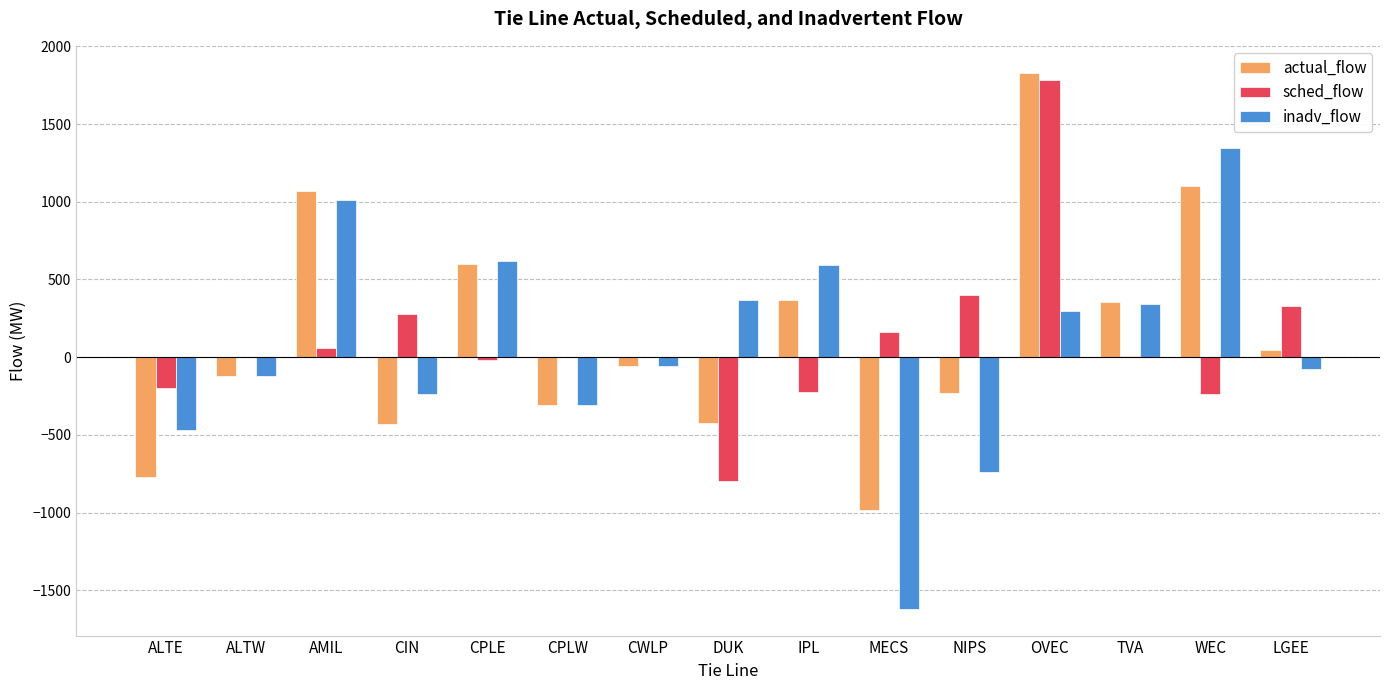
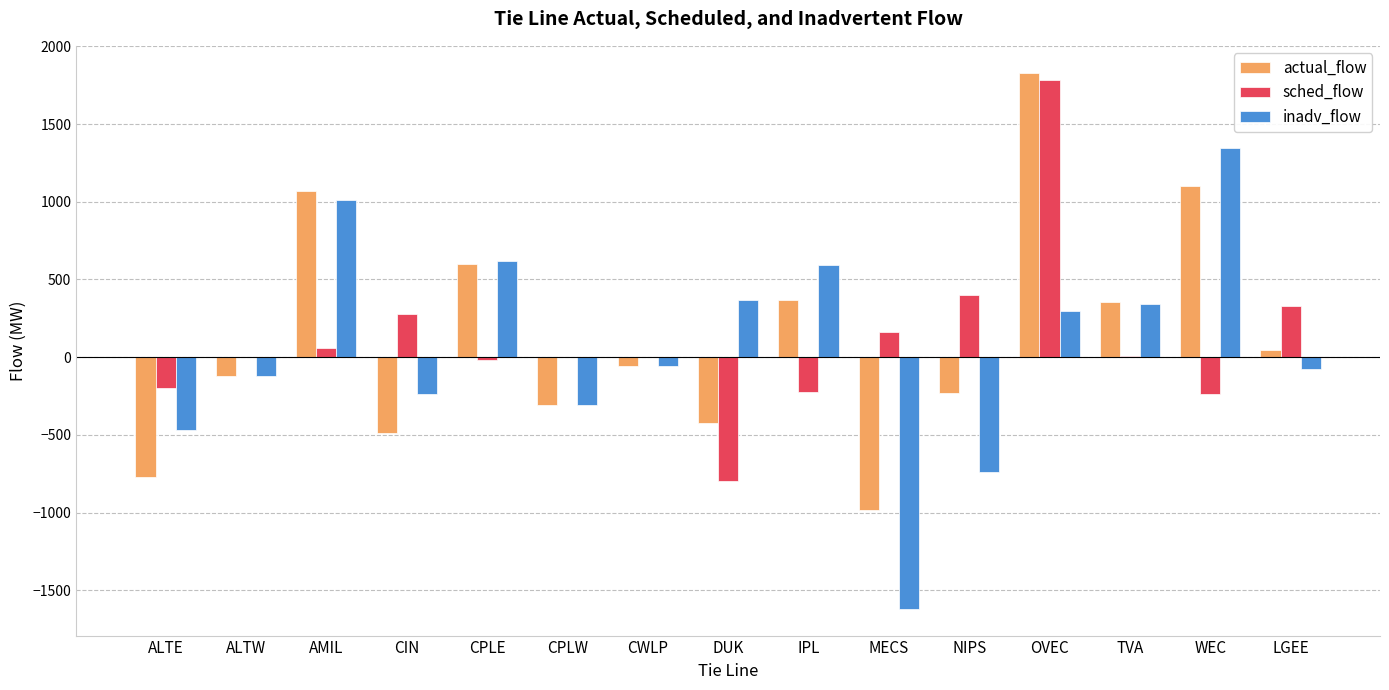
actual_flow, CIN: -430 -> -490
